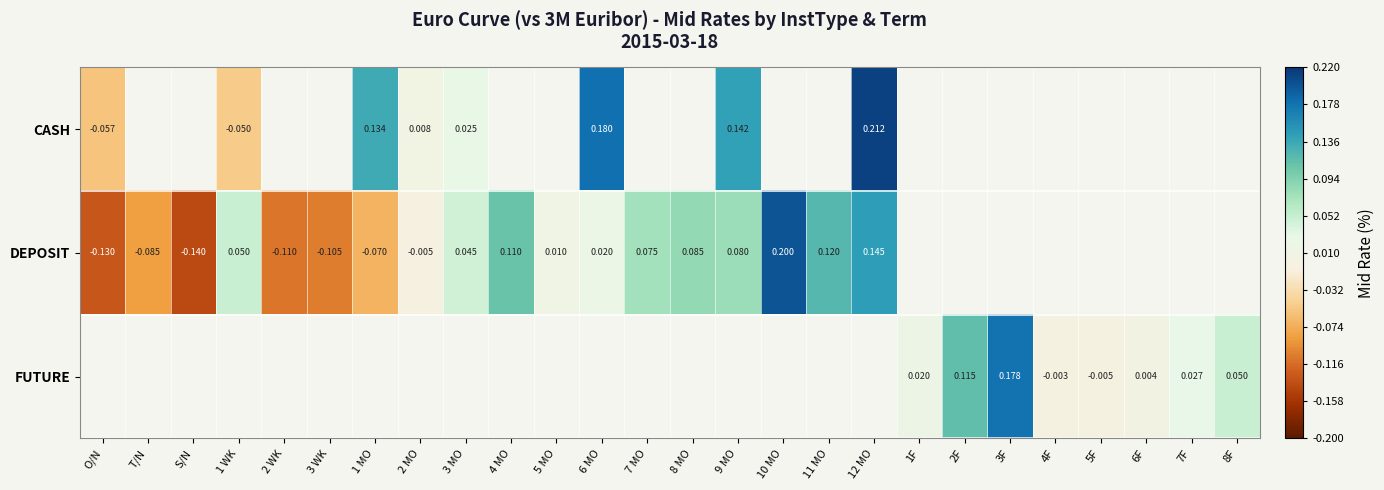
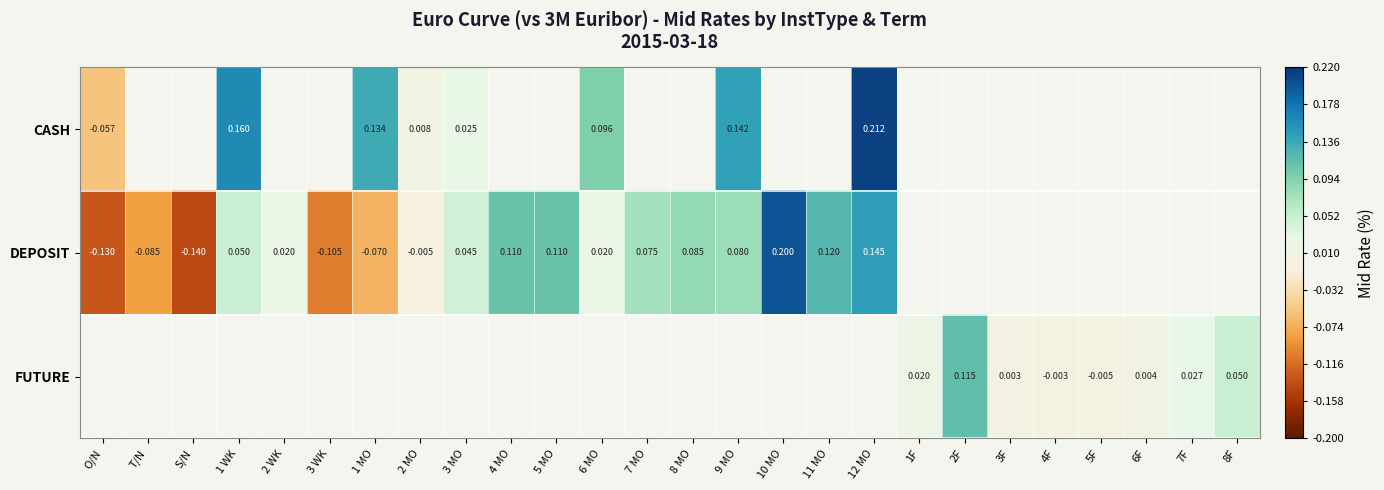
CASH, 1 WK: -0.050 -> 0.160
CASH, 6 MO: 0.180 -> 0.096
DEPOSIT, 2 WK: -0.110 -> 0.020
DEPOSIT, 5 MO: 0.010 -> 0.110
FUTURE, 3F: 0.178 -> 0.003
